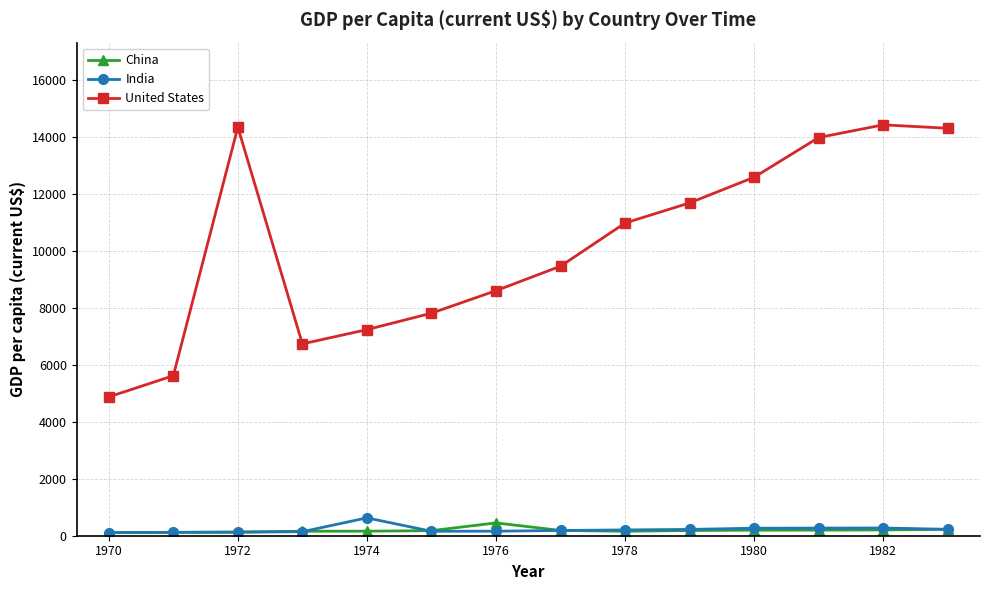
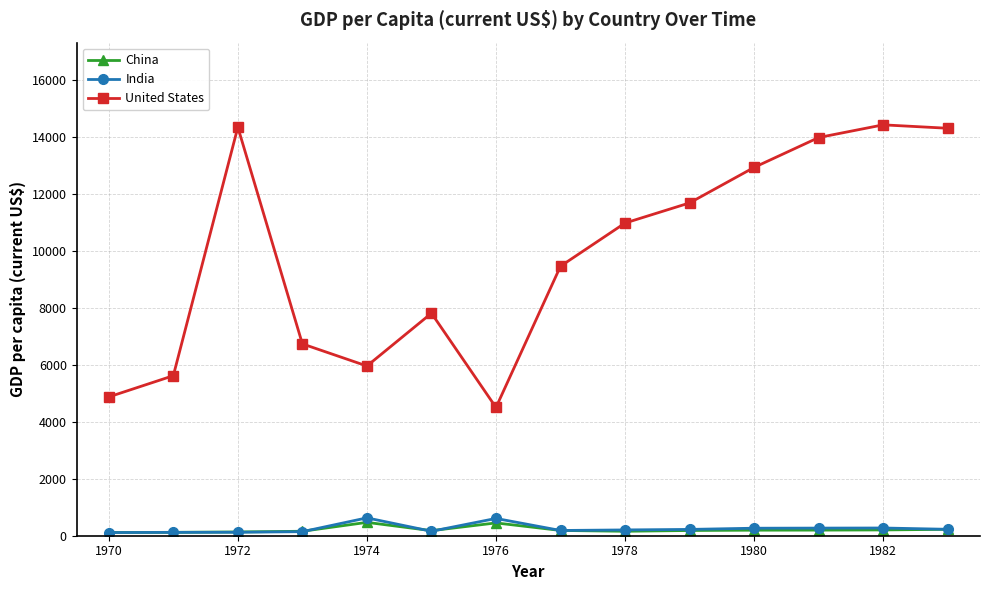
China, 1974: 200 -> 500
United States, 1974: 7200 -> 6000
India, 1976: 200 -> 600
United States, 1976: 8600 -> 4500
United States, 1980: 12600 -> 12900
